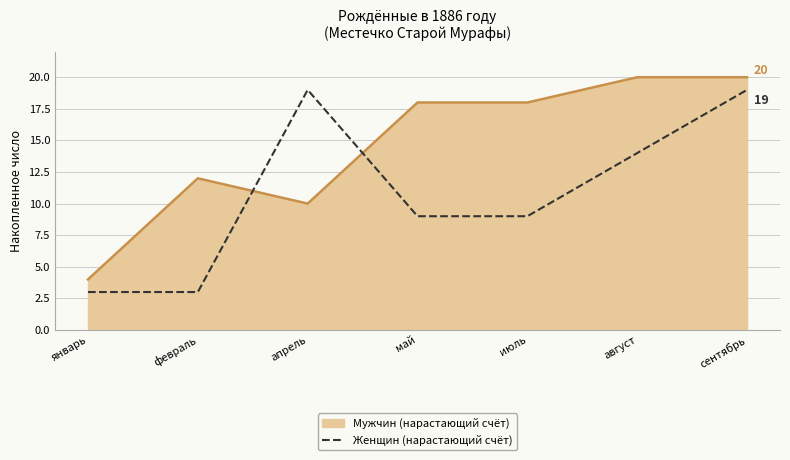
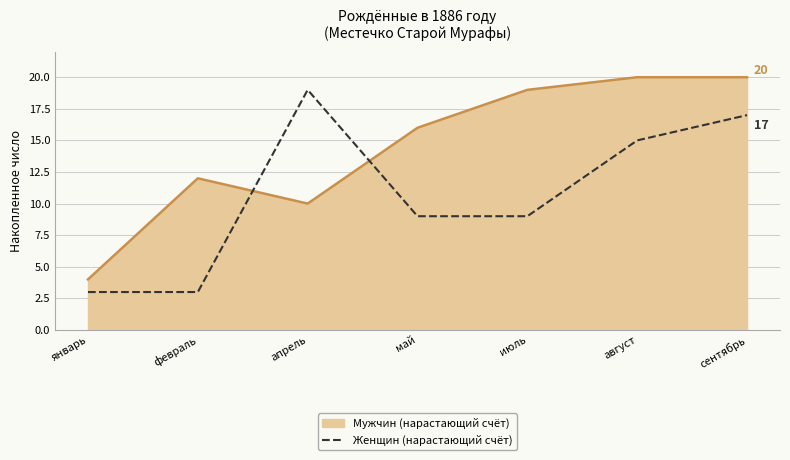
Мужчин (нарастающий счёт), май: 18 -> 16
Мужчин (нарастающий счёт), июль: 18 -> 19
Женщин (нарастающий счёт), август: 14 -> 15
Женщин (нарастающий счёт), сентябрь: 19 -> 17
